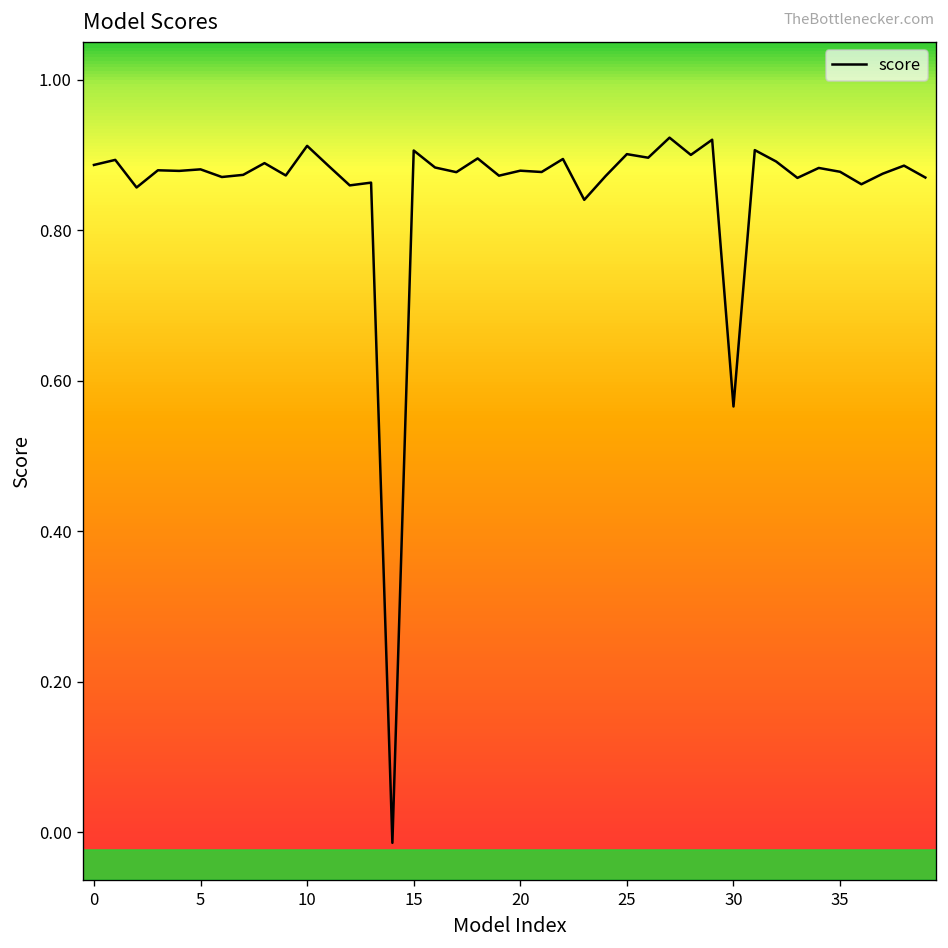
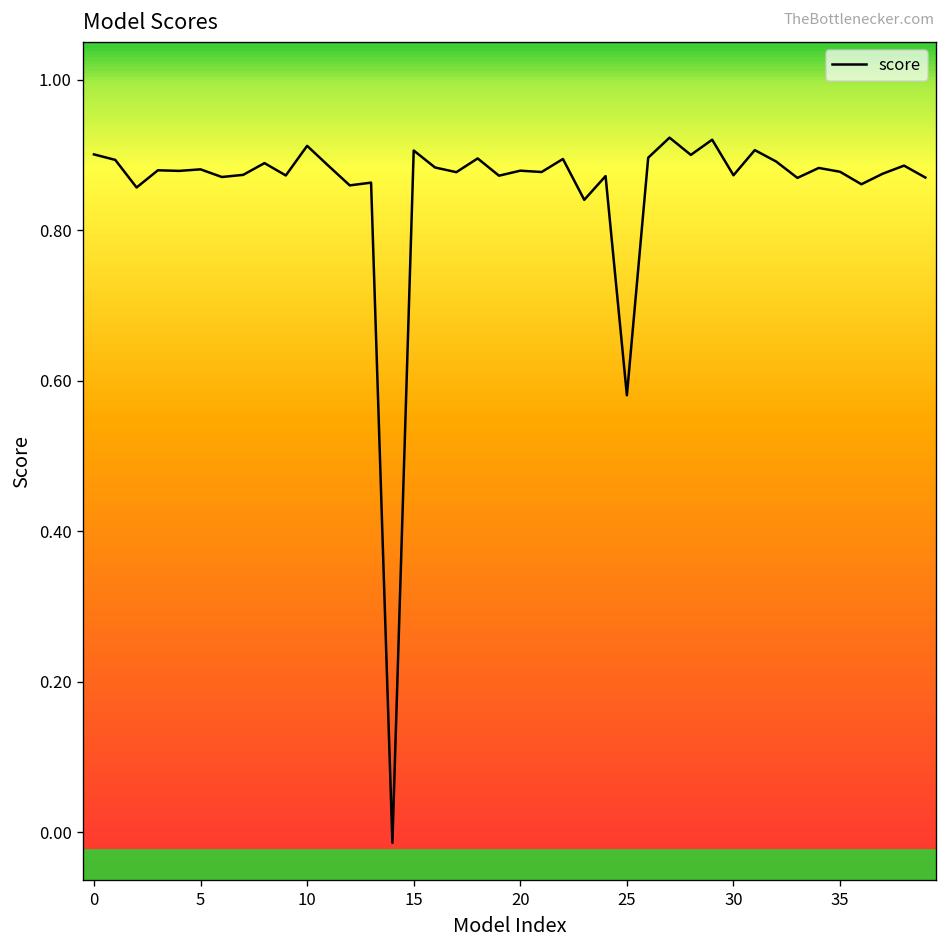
0: 0.89 -> 0.90
25: 0.90 -> 0.58
30: 0.57 -> 0.87
